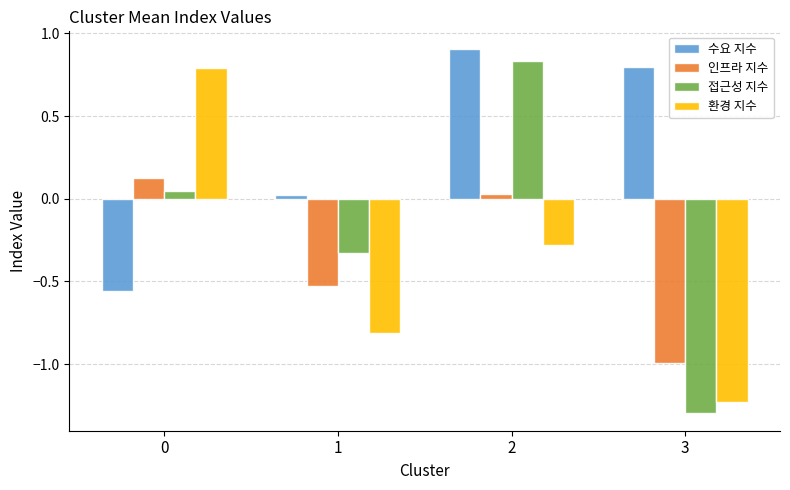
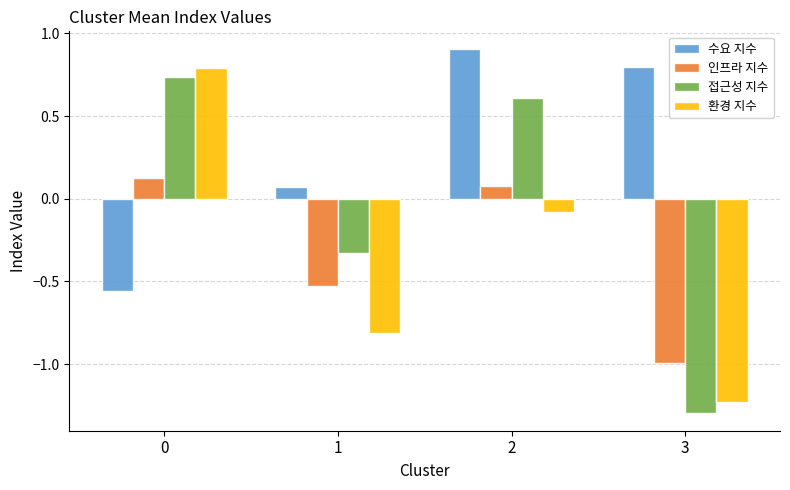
접근성 지수, 0: 0.05 -> 0.74
수요 지수, 1: 0.02 -> 0.07
인프라 지수, 2: 0.03 -> 0.08
접근성 지수, 2: 0.83 -> 0.61
환경 지수, 2: -0.28 -> -0.08
